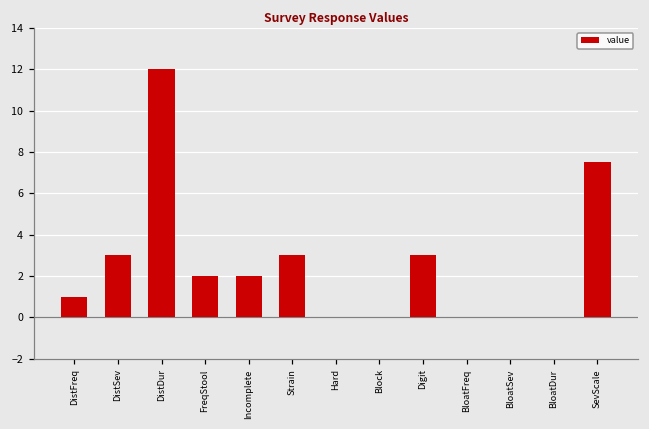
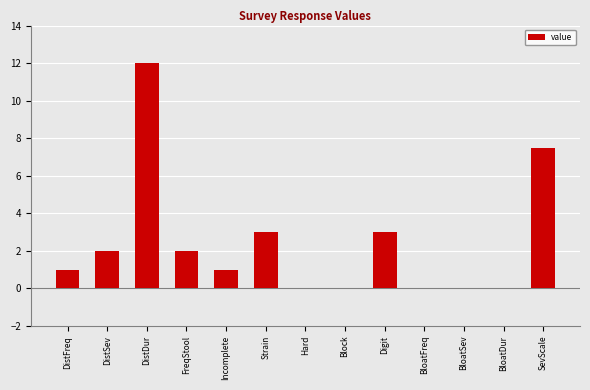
DistSev: 3 -> 2
Incomplete: 2 -> 1
